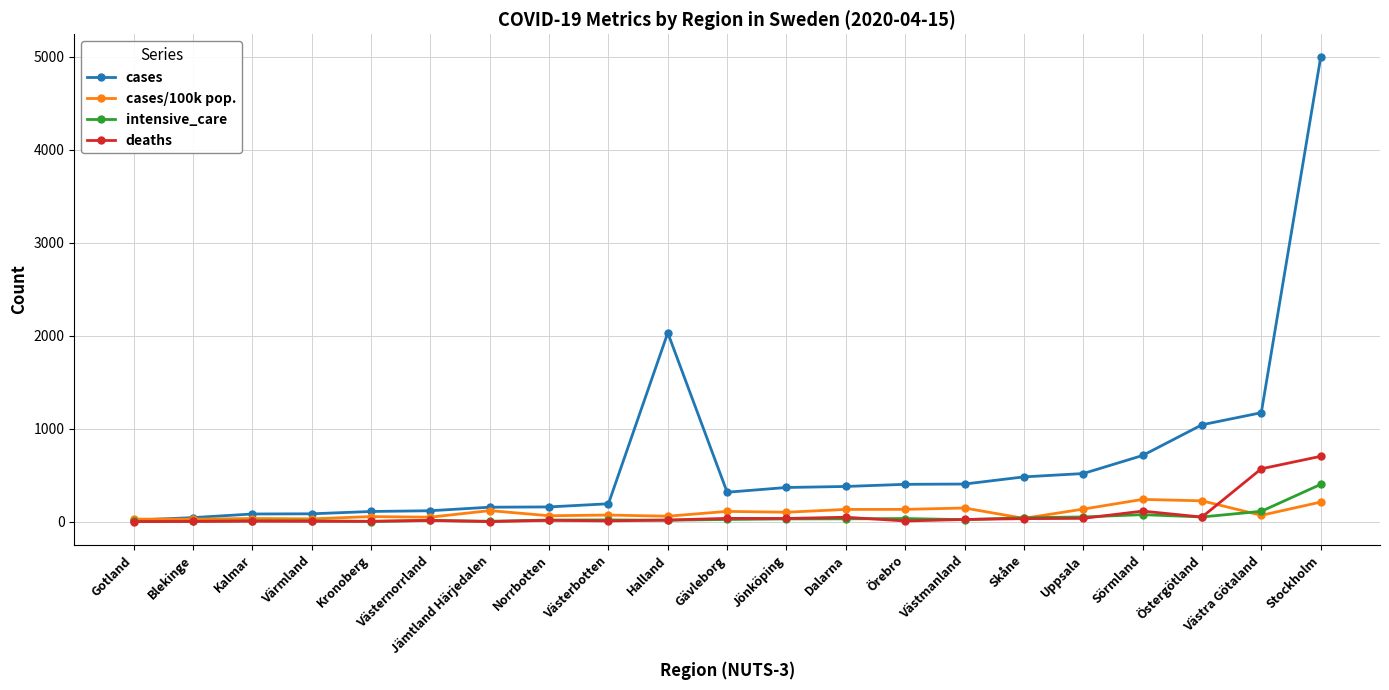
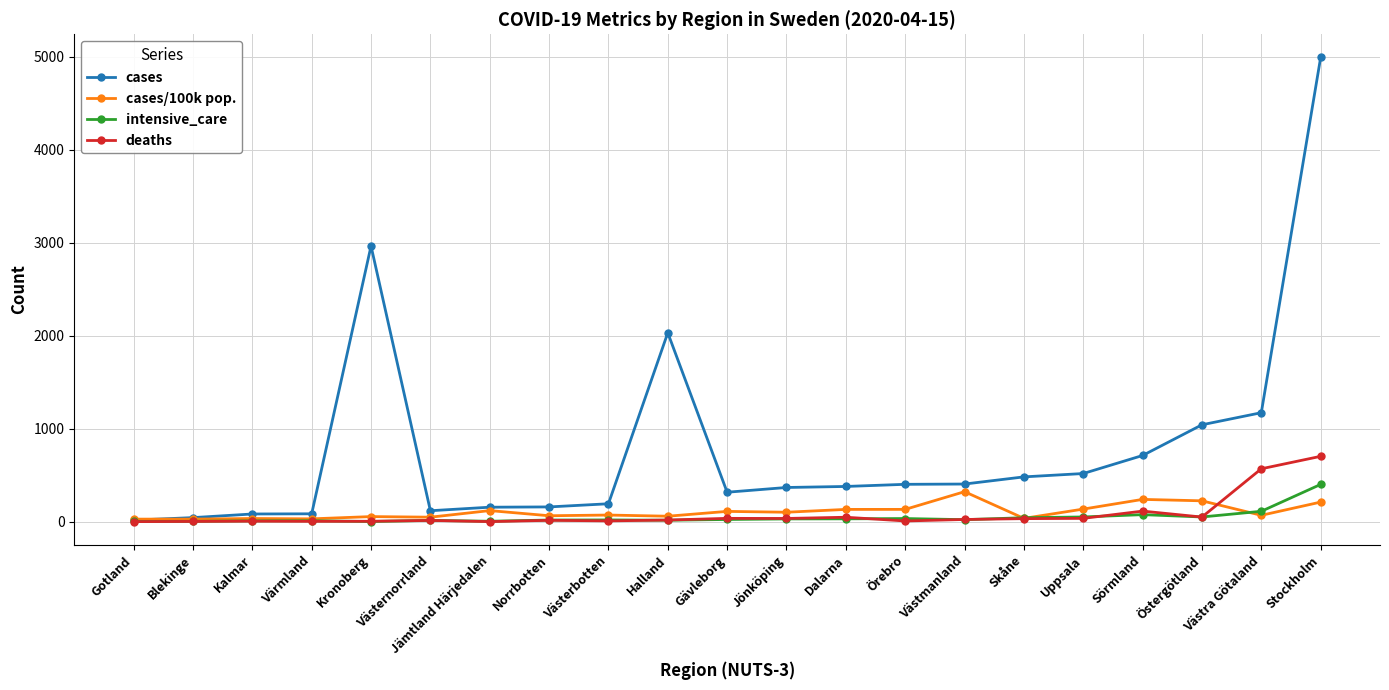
cases, Kronoberg: 100 -> 3000
cases/100k pop., Västmanland: 100 -> 300
